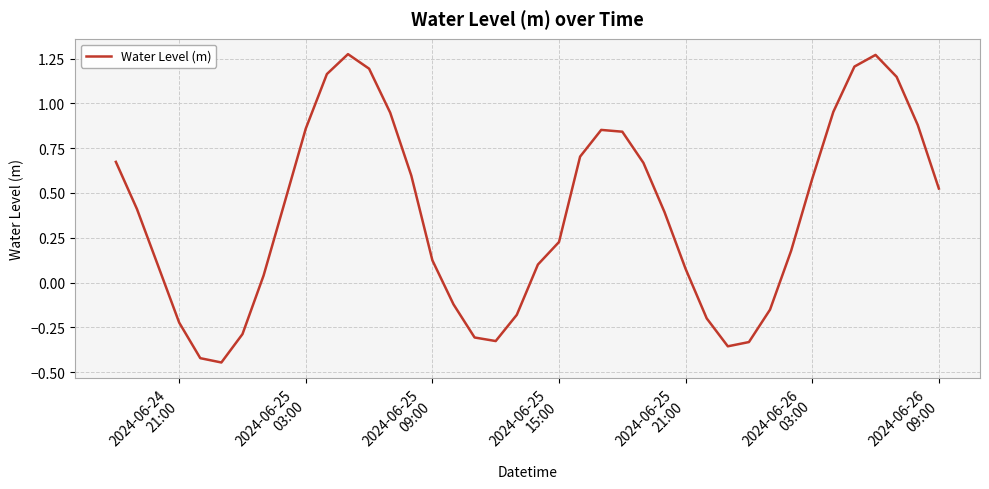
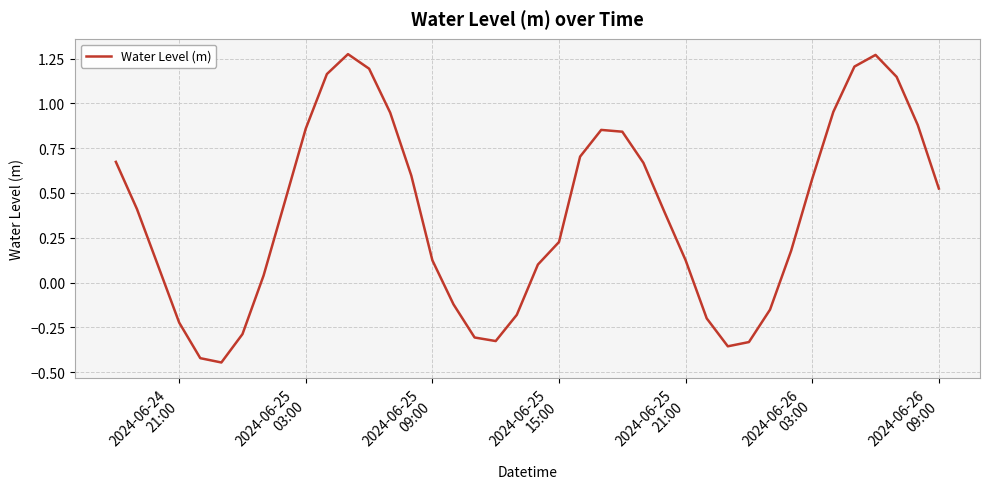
2024-06-25 21:00: 0.08 -> 0.12
